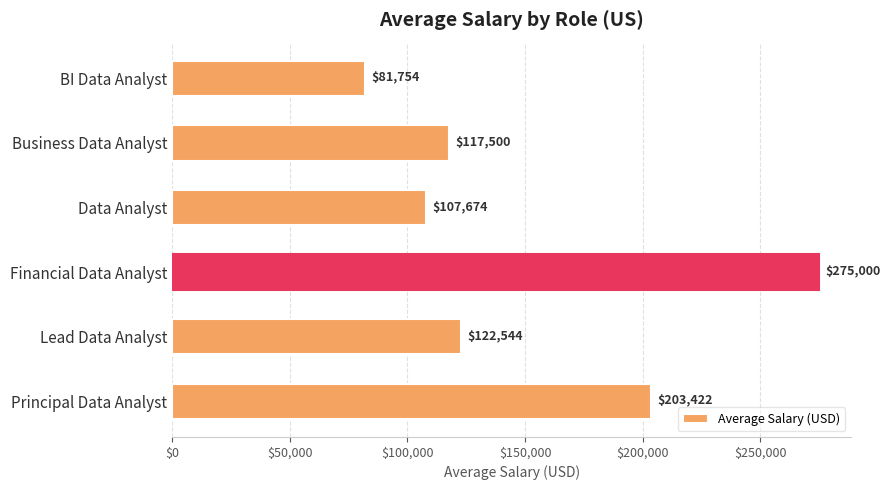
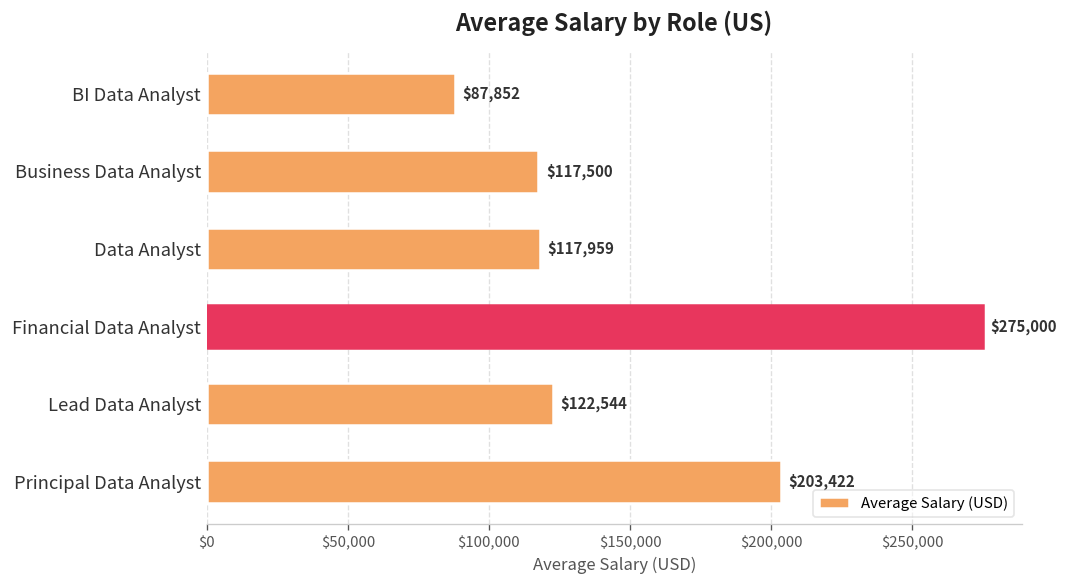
BI Data Analyst: $81,754 -> $87,852
Data Analyst: $107,674 -> $117,959
